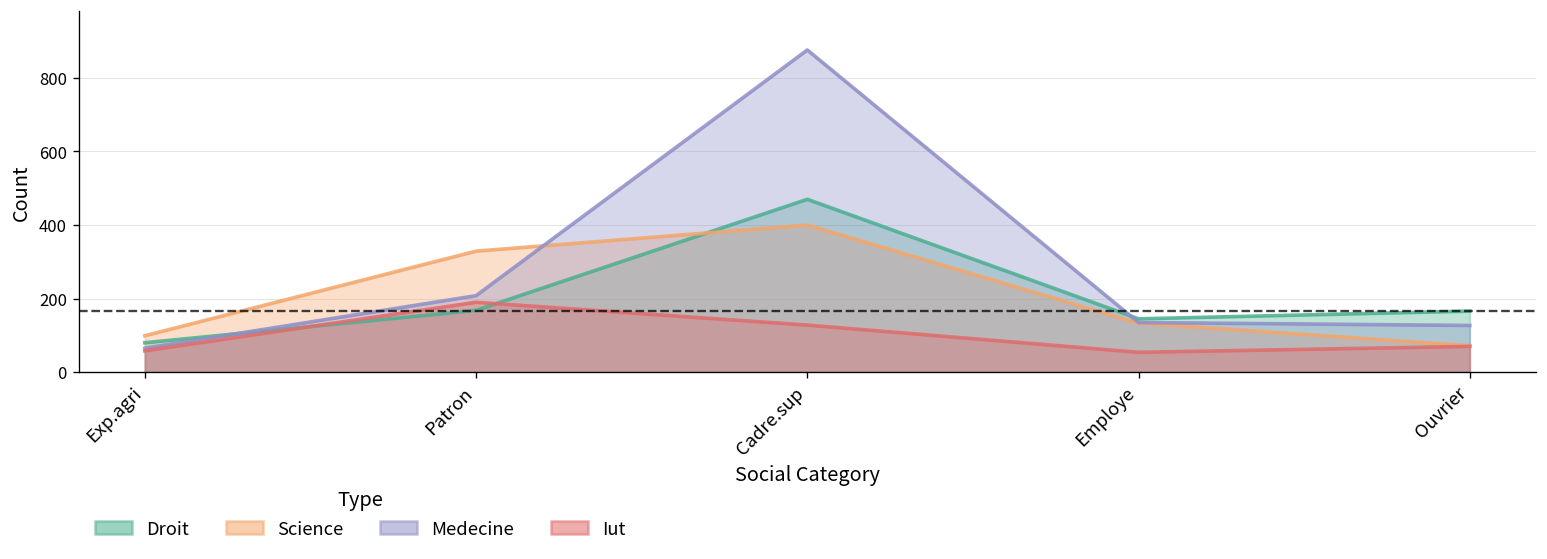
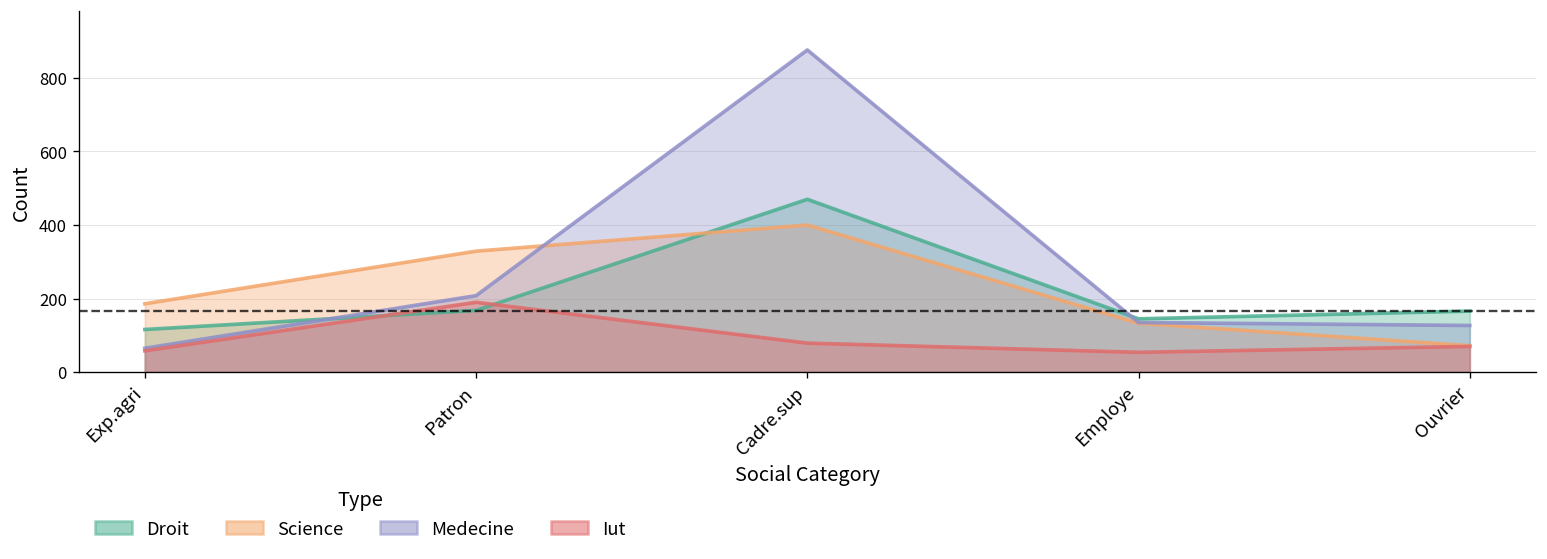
Droit, Exp.agri: 80 -> 120
Science, Exp.agri: 100 -> 190
Iut, Cadre.sup: 130 -> 80
